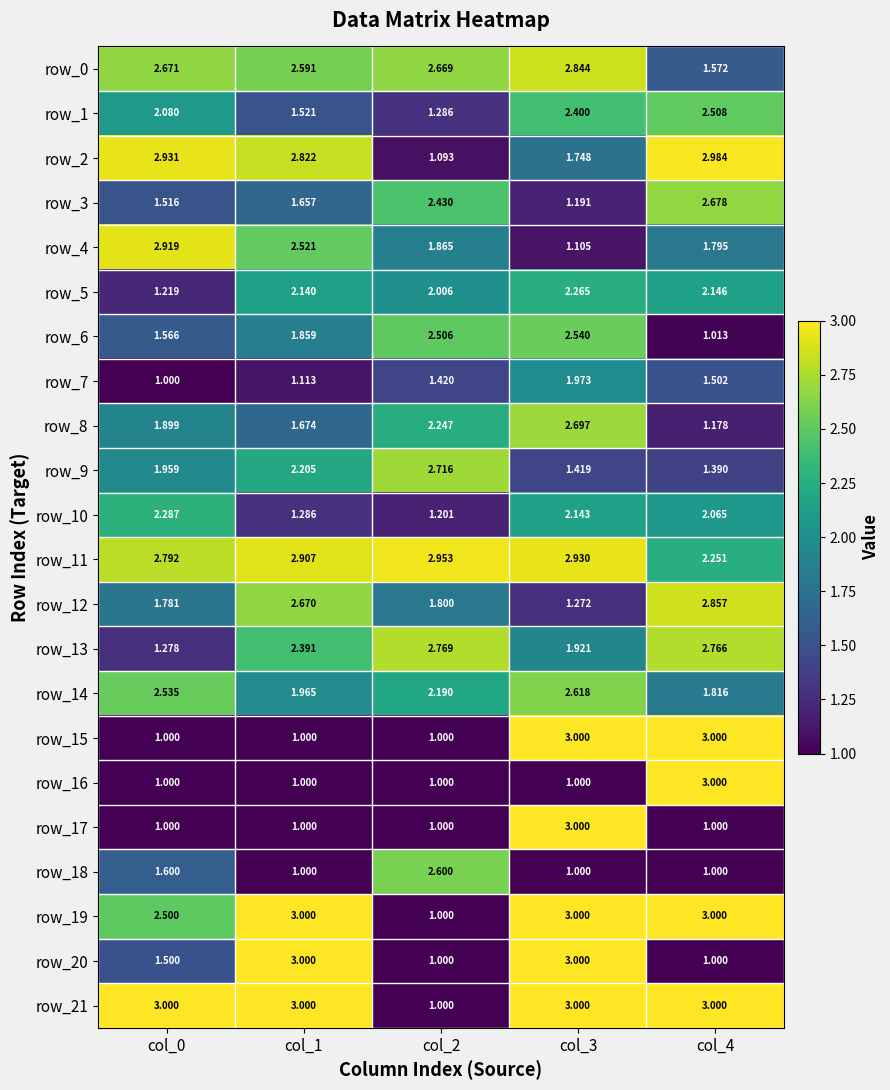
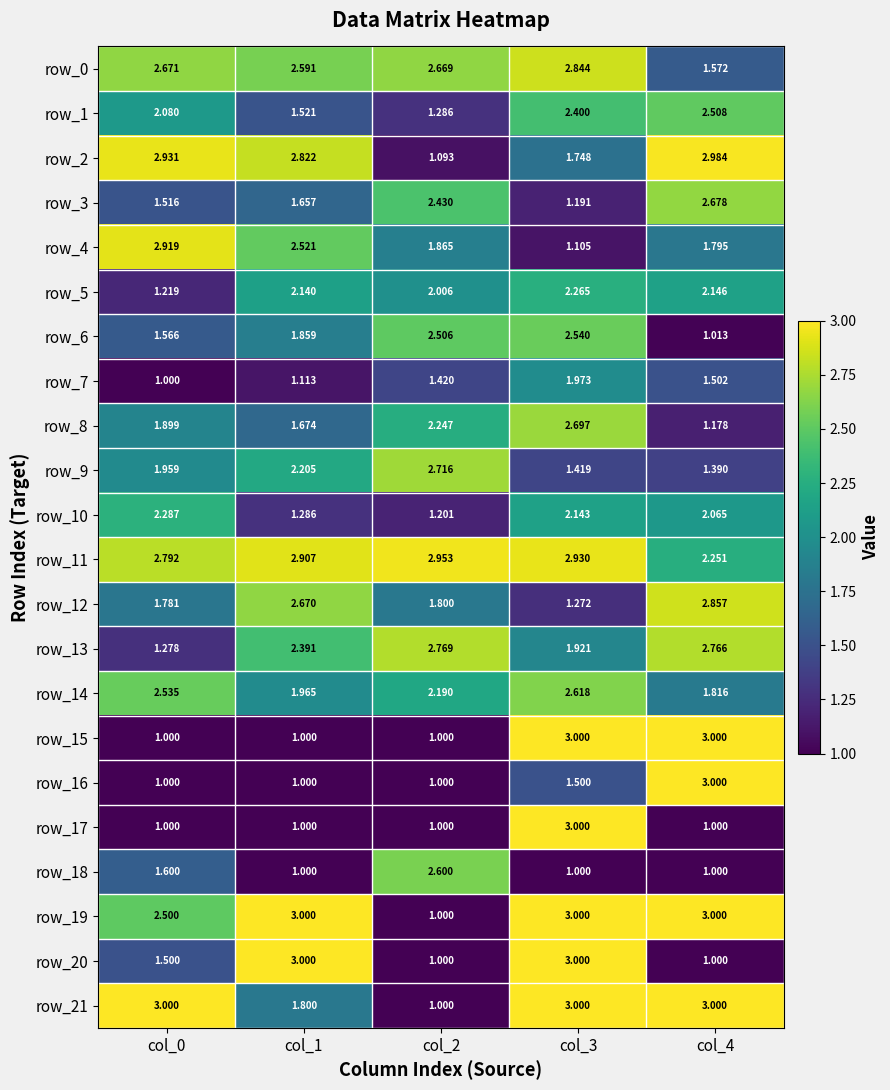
row_16, col_3: 1.000 -> 1.500
row_21, col_1: 3.000 -> 1.800
